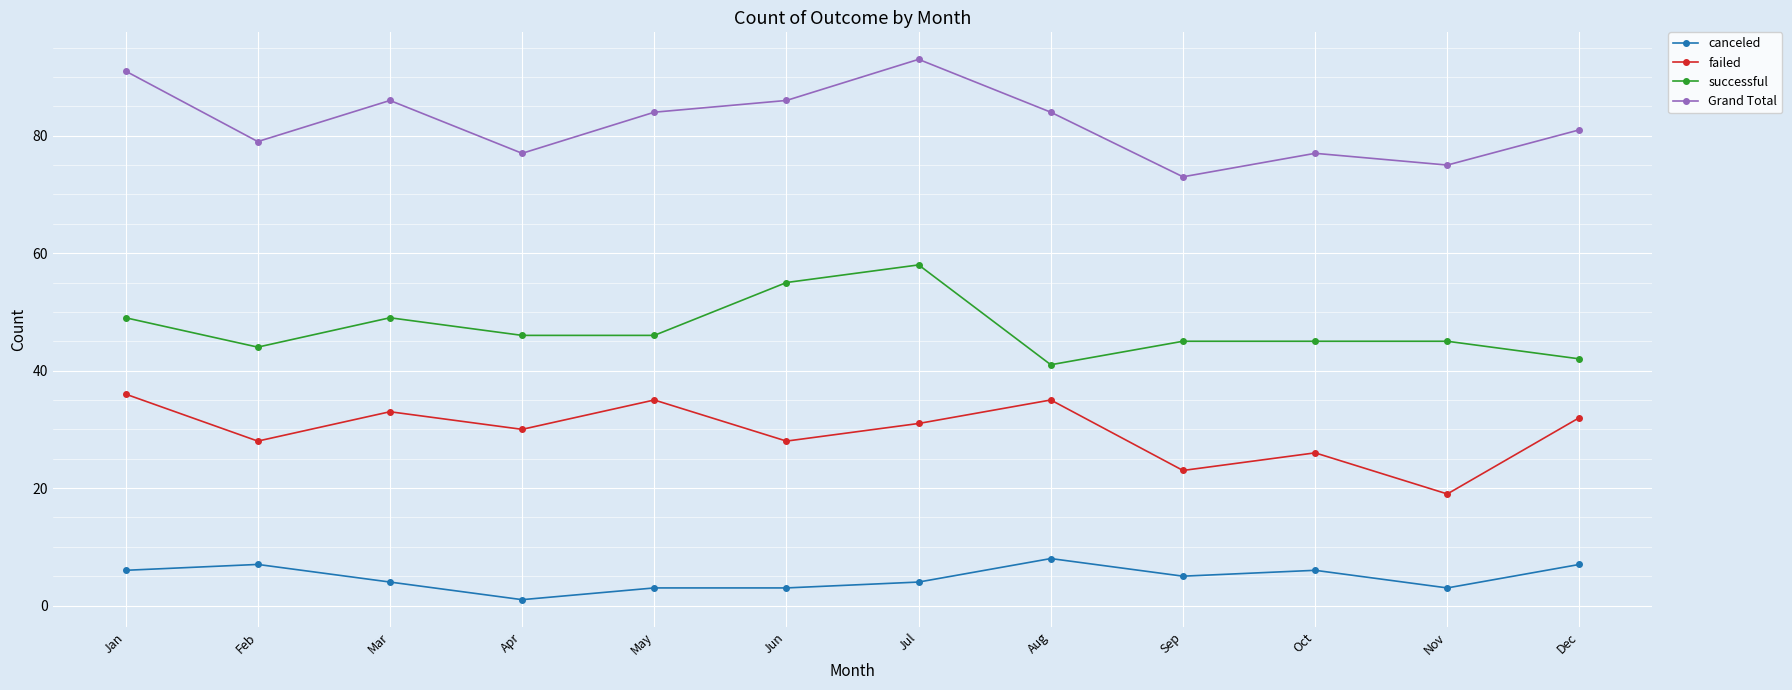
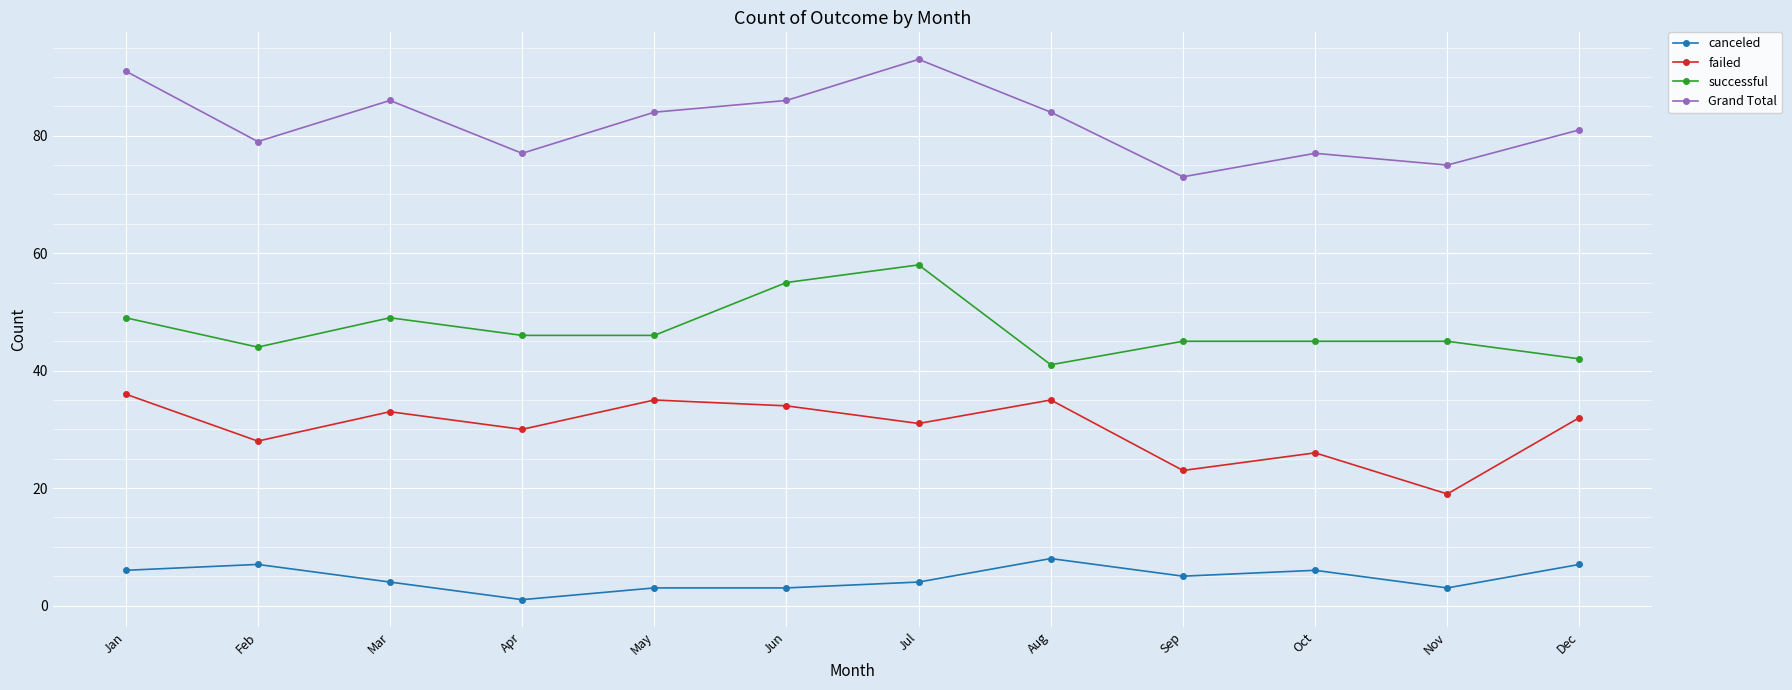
failed, Jun: 28 -> 34
